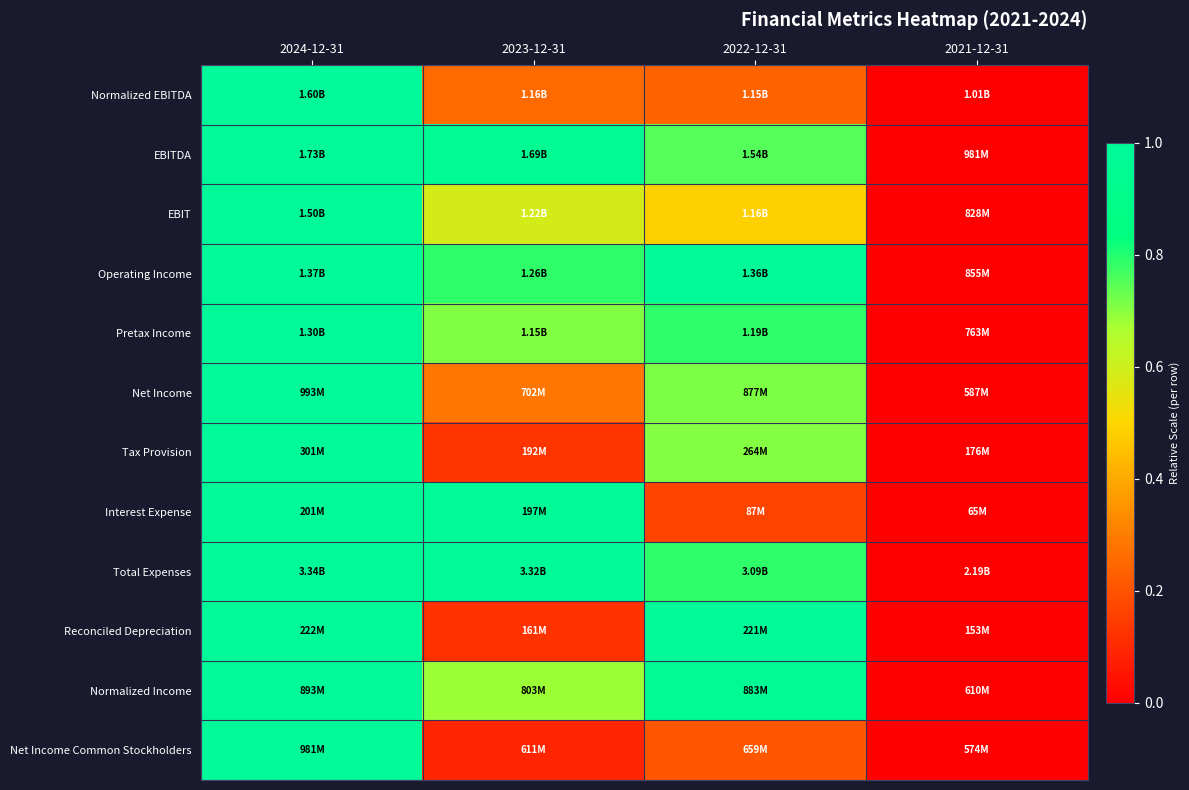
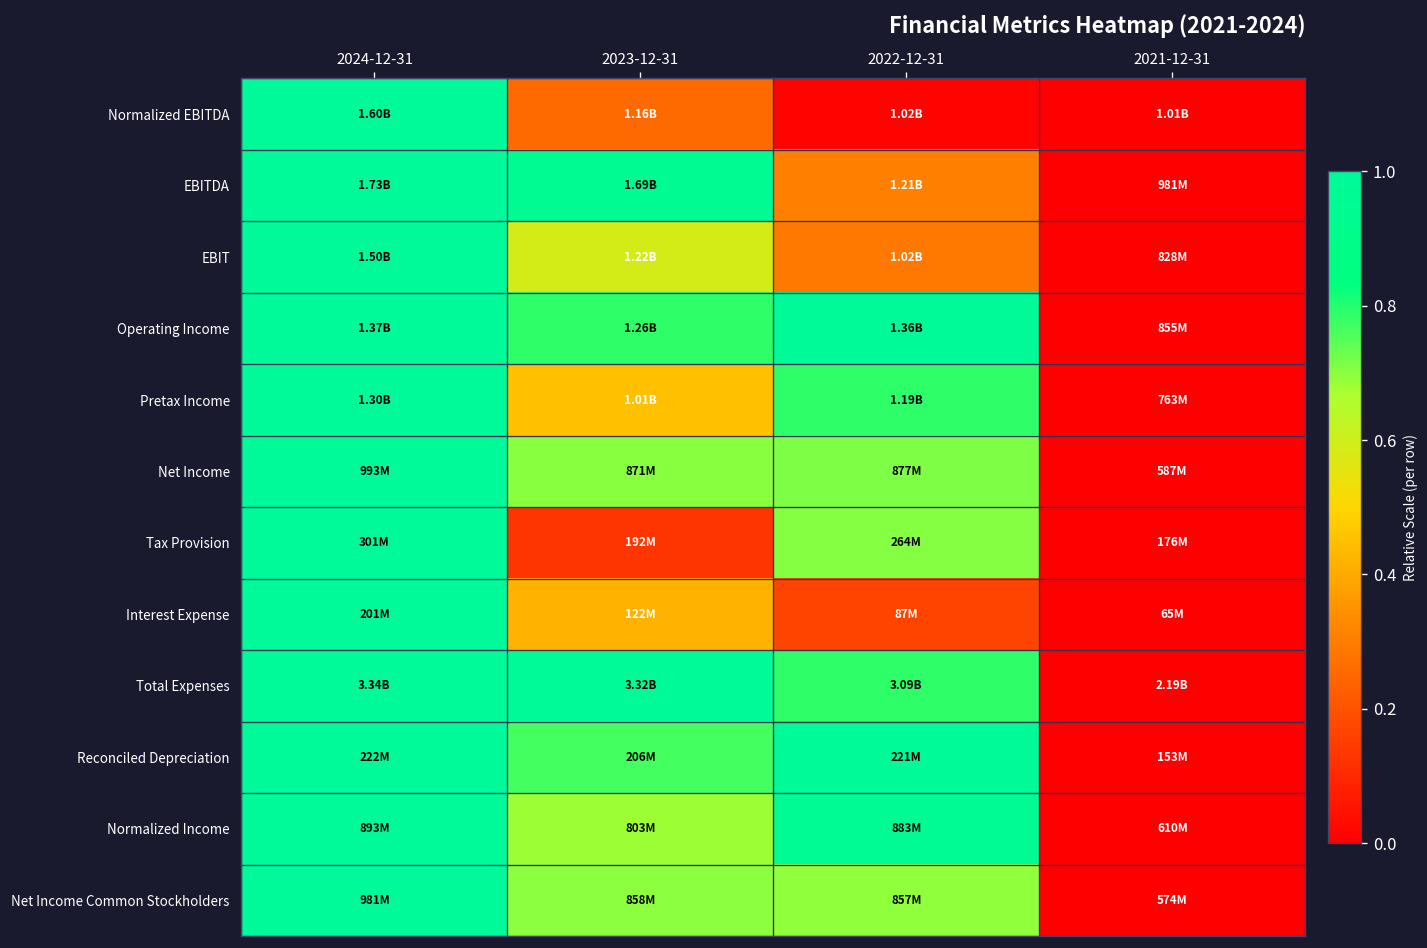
Normalized EBITDA, 2022-12-31: 1.15B -> 1.02B
EBITDA, 2022-12-31: 1.54B -> 1.21B
EBIT, 2022-12-31: 1.16B -> 1.02B
Pretax Income, 2023-12-31: 1.15B -> 1.01B
Net Income, 2023-12-31: 702M -> 871M
Interest Expense, 2023-12-31: 197M -> 122M
Reconciled Depreciation, 2023-12-31: 161M -> 206M
Net Income Common Stockholders, 2023-12-31: 611M -> 858M
Net Income Common Stockholders, 2022-12-31: 659M -> 857M
